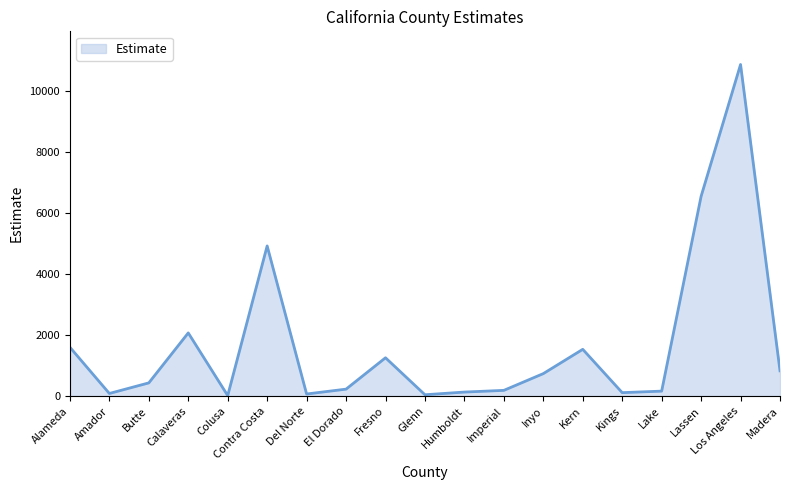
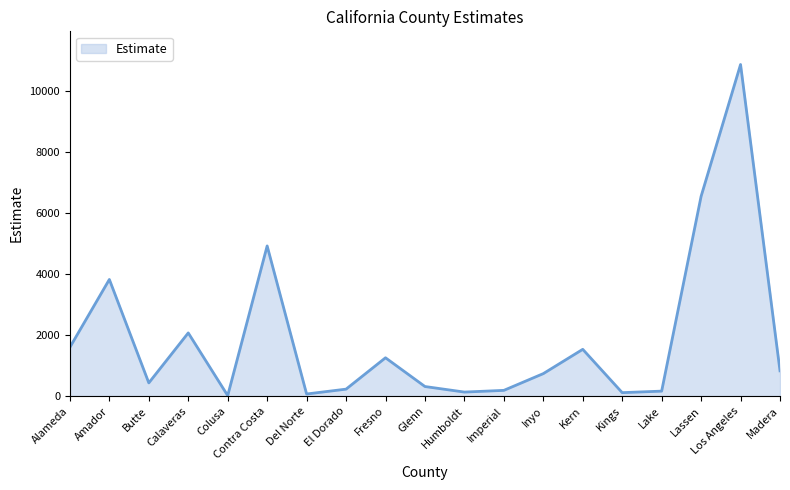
Amador: 100 -> 3800
Glenn: 0 -> 300
